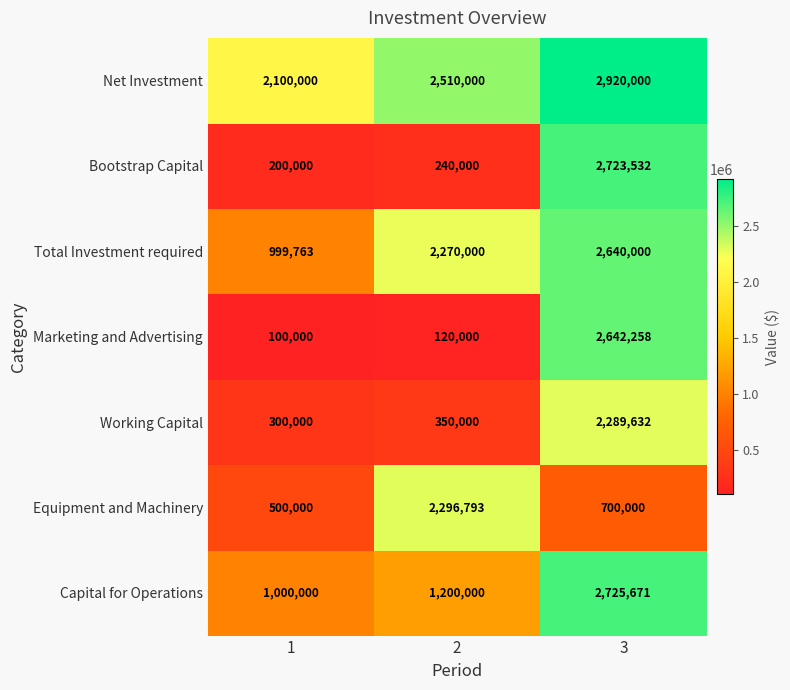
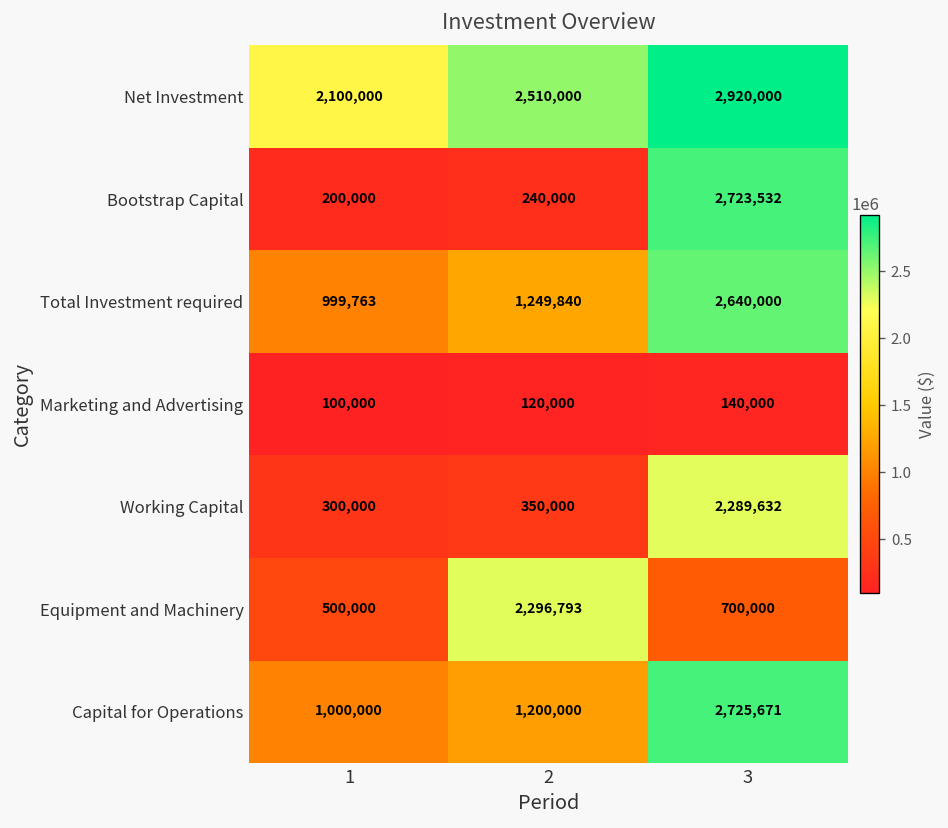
Total Investment required, 2: 2,270,000 -> 1,249,840
Marketing and Advertising, 3: 2,642,258 -> 140,000
